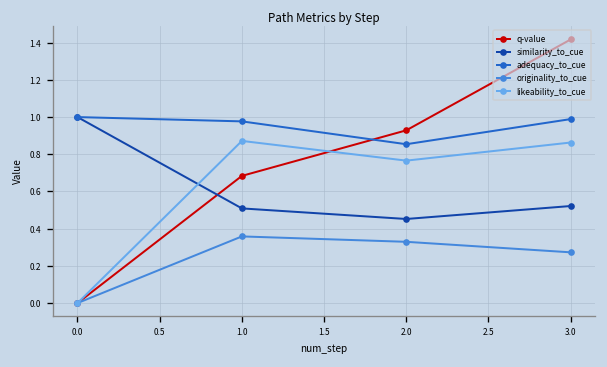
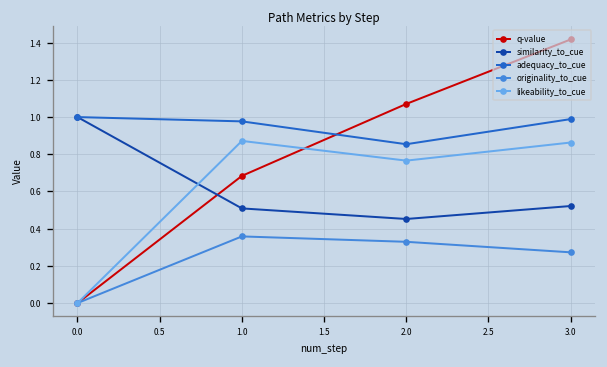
q-value, 2.0: 0.93 -> 1.07
